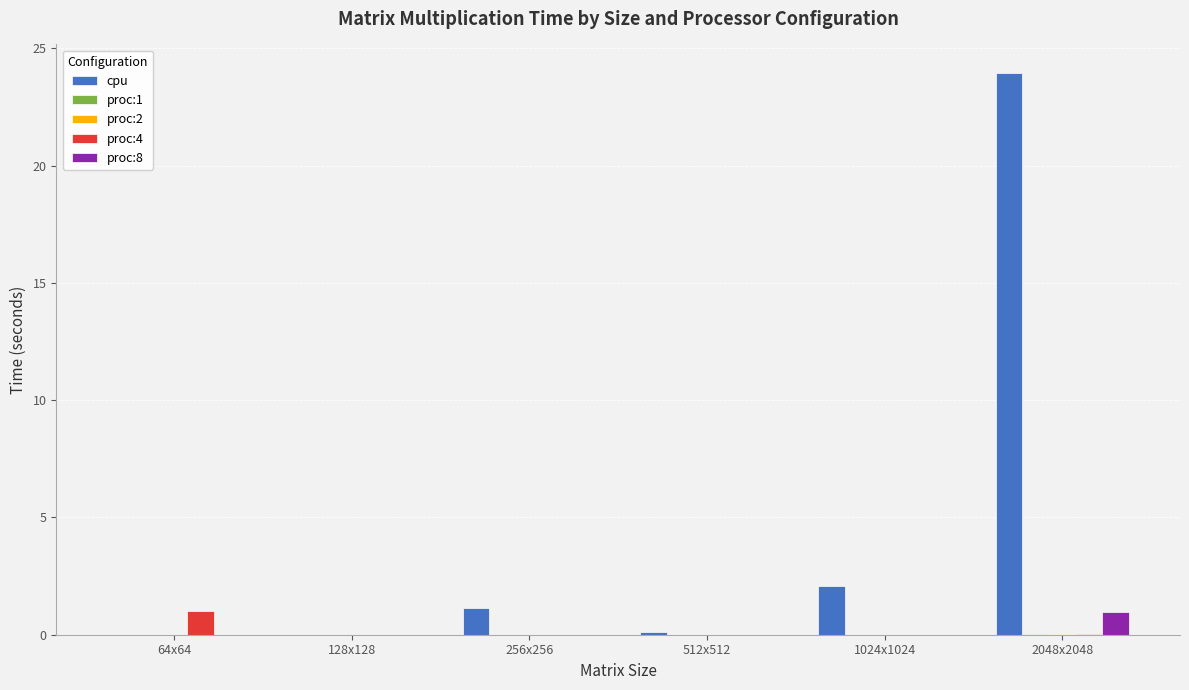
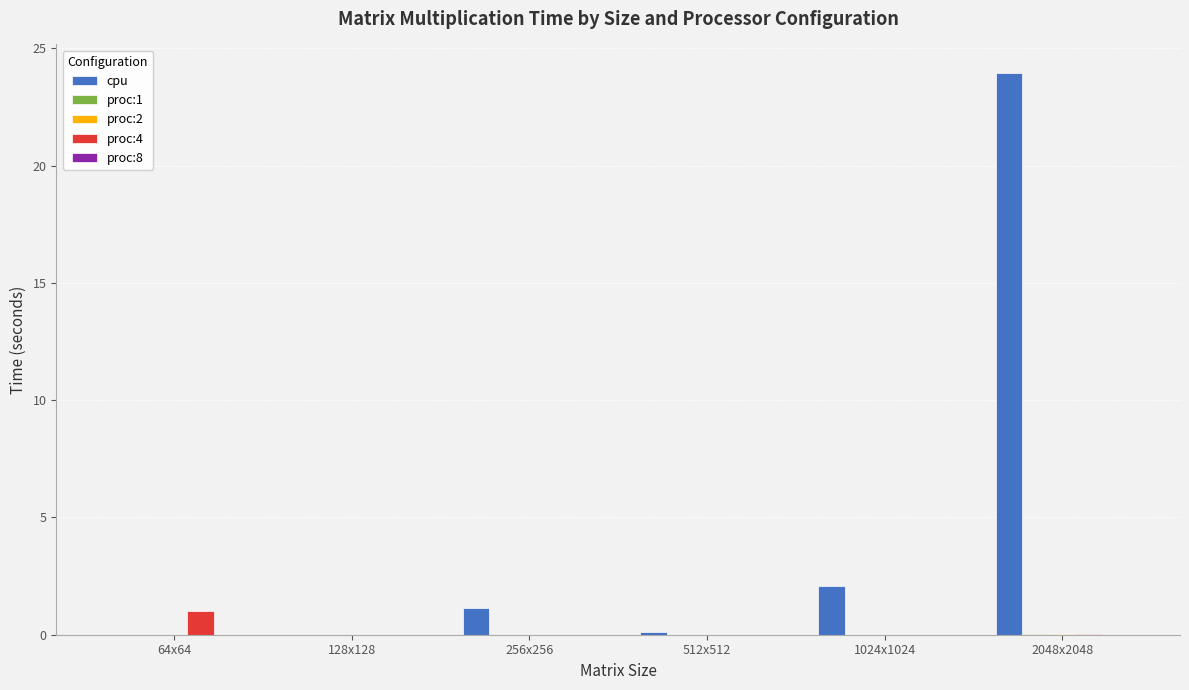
proc:8, 2048x2048: 1.0 -> 0.0
